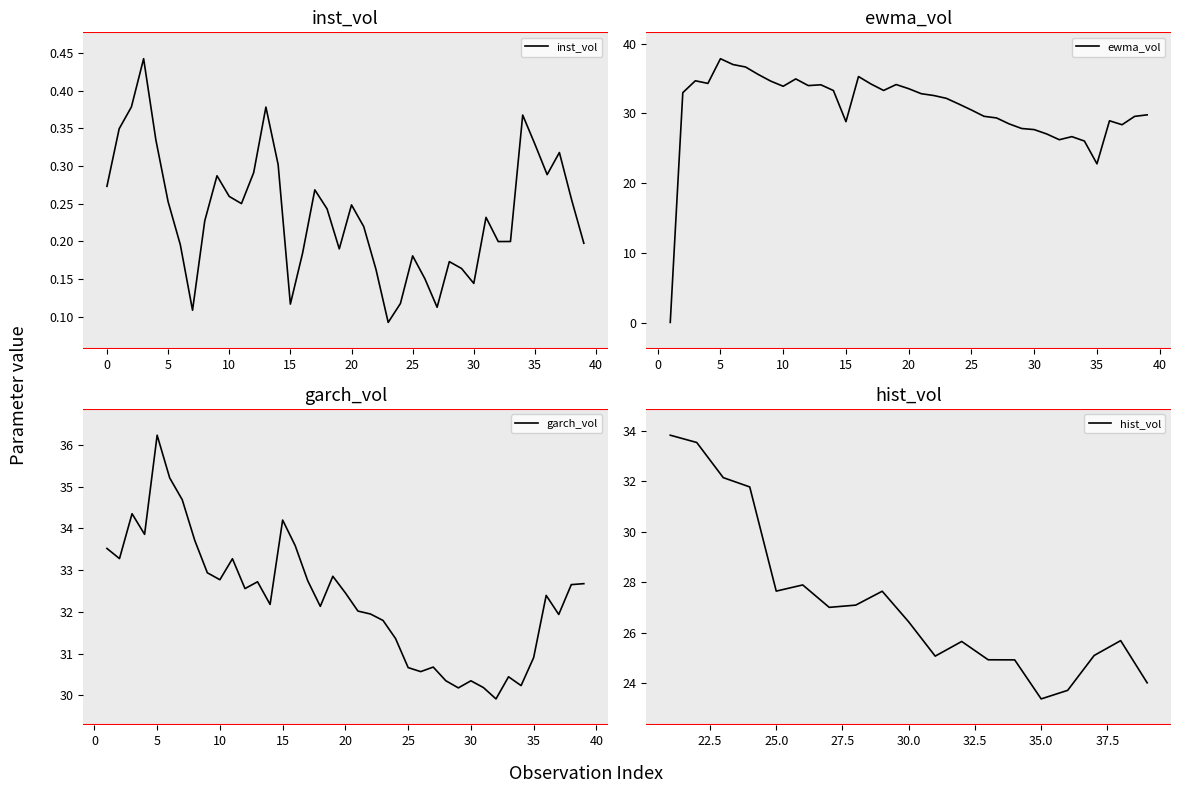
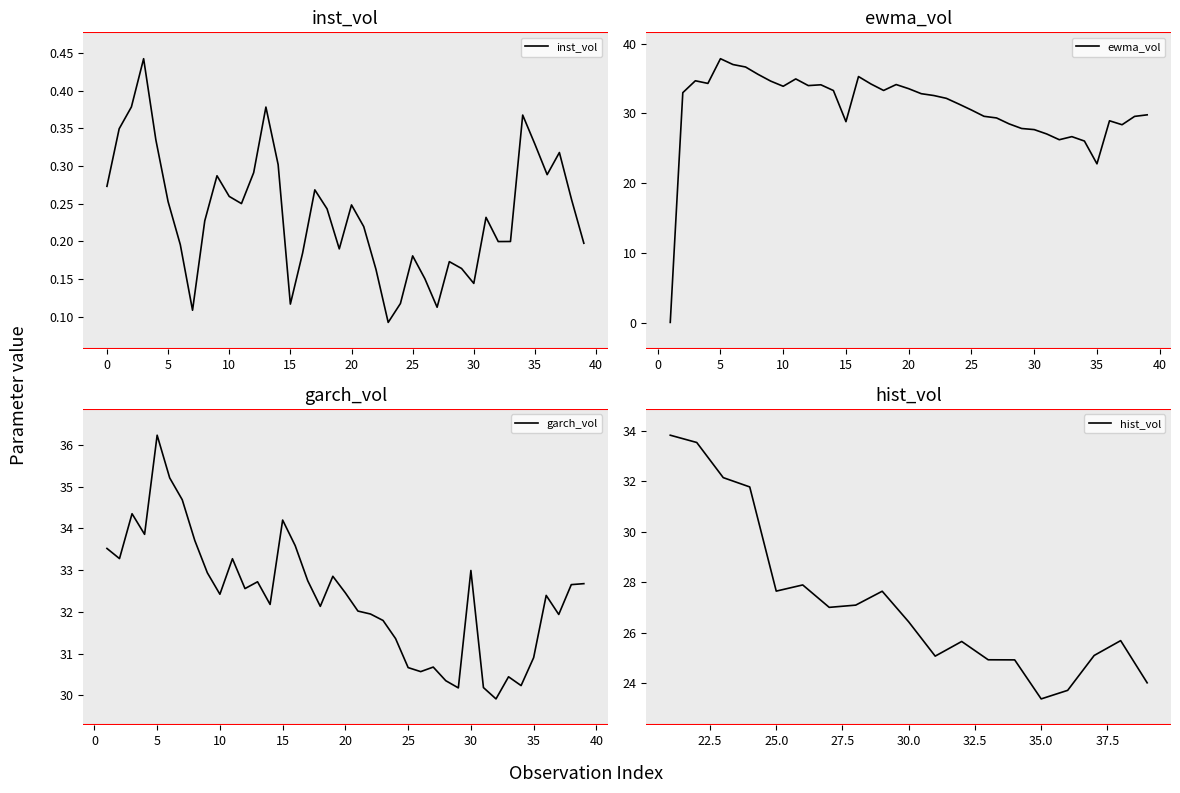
garch_vol, 10: 32.8 -> 32.4
garch_vol, 30: 30.3 -> 33.0
